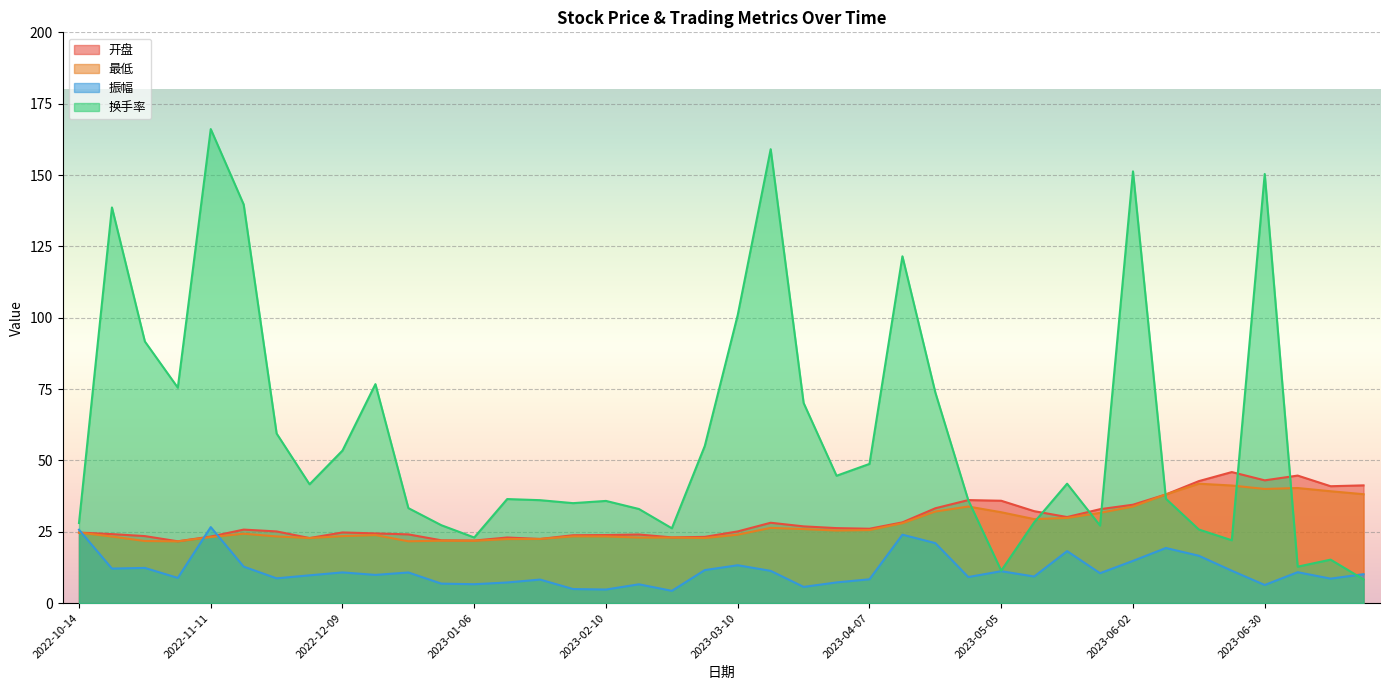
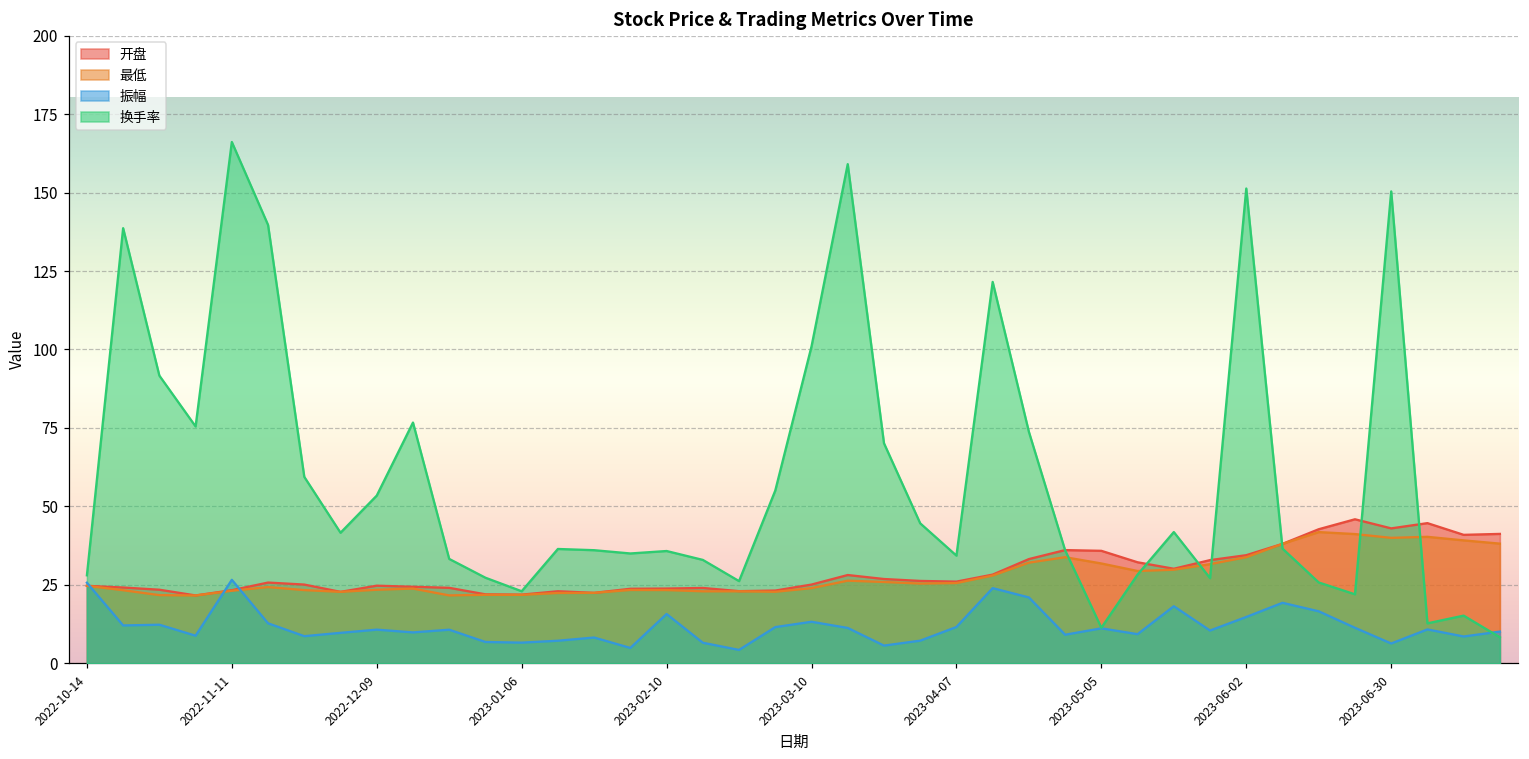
振幅, 2023-02-10: 5 -> 16
振幅, 2023-04-07: 8 -> 12
换手率, 2023-04-07: 49 -> 34
